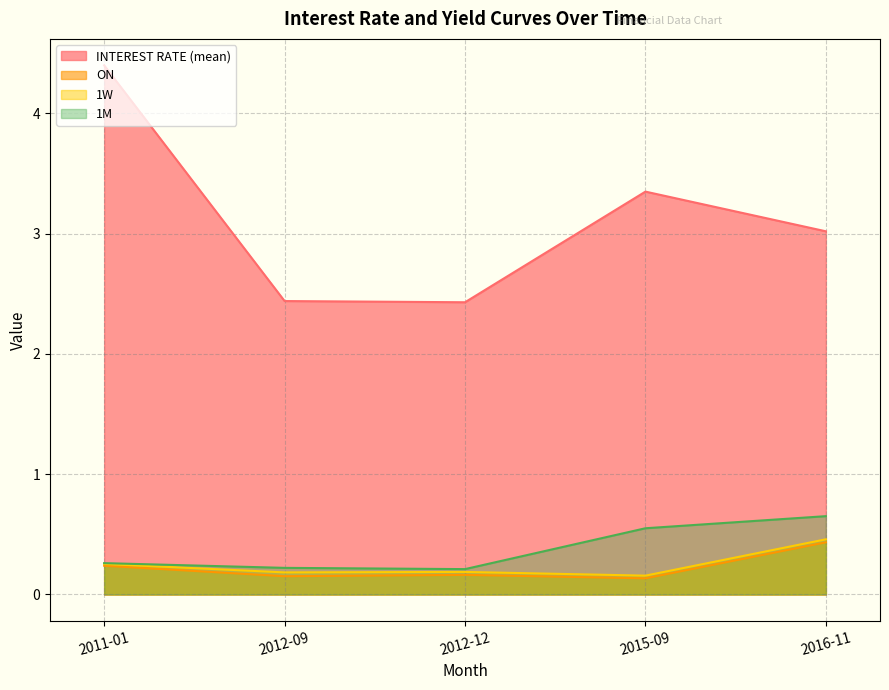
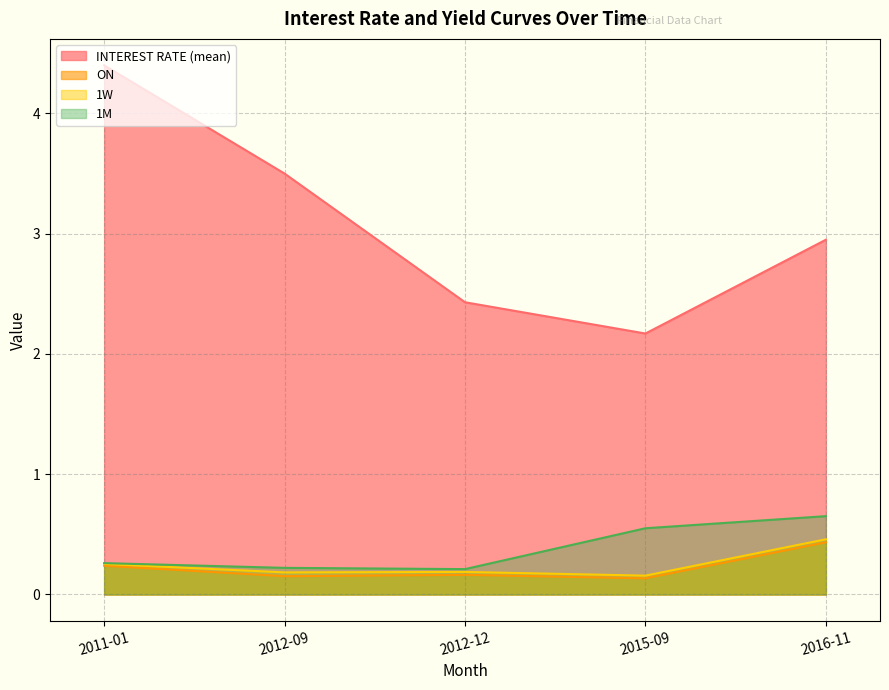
INTEREST RATE (mean), 2012-09: 2.44 -> 3.50
INTEREST RATE (mean), 2015-09: 3.35 -> 2.17
INTEREST RATE (mean), 2016-11: 3.02 -> 2.95
